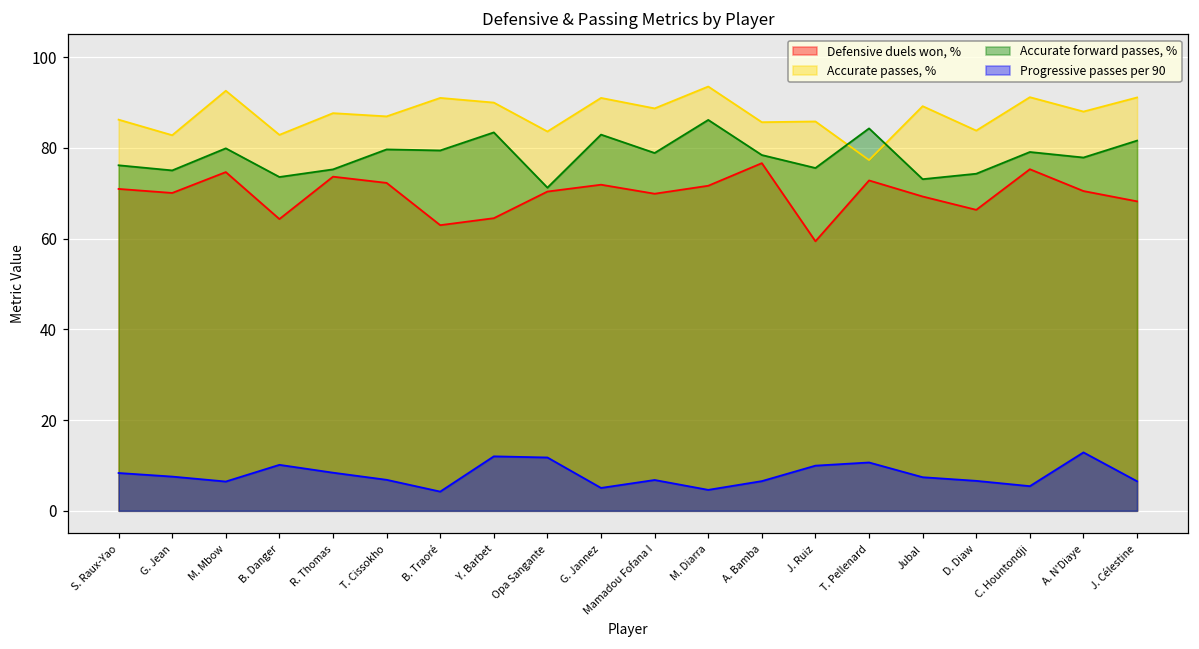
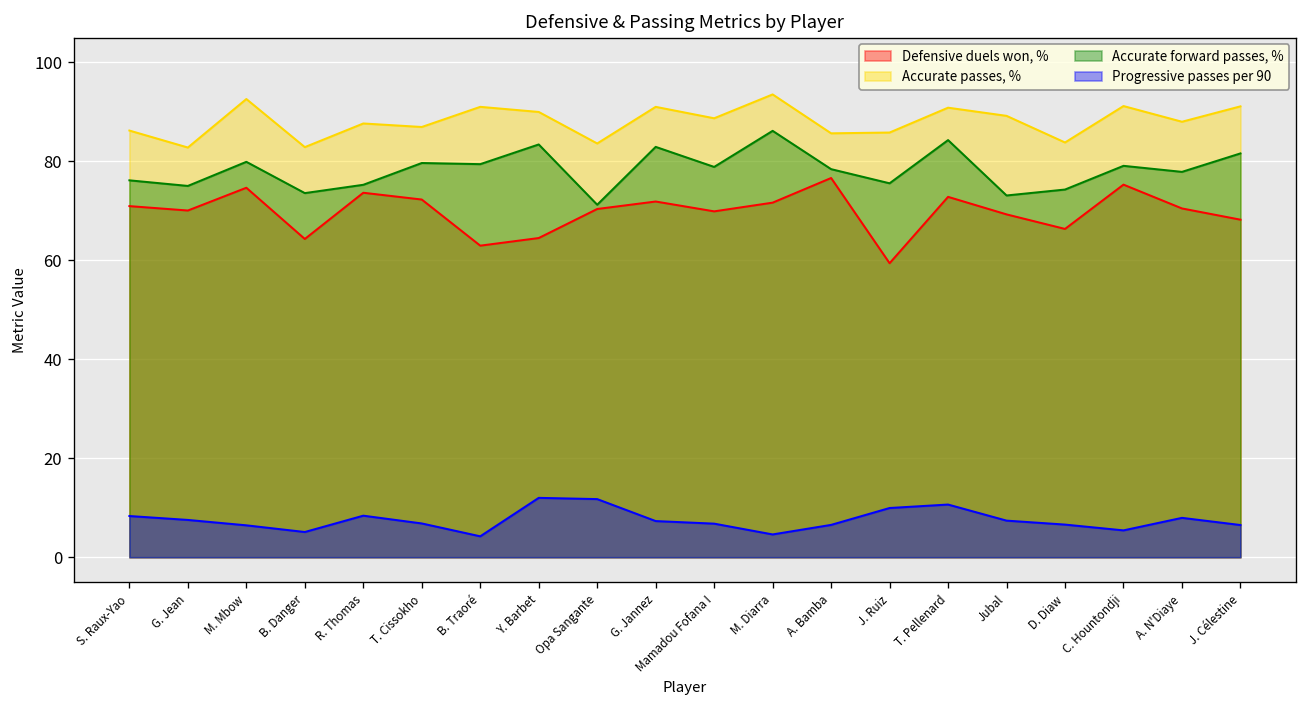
Progressive passes per 90, B. Danger: 10 -> 5
Progressive passes per 90, G. Jannez: 5 -> 7
Accurate passes, %, T. Pellenard: 77 -> 91
Progressive passes per 90, A. N'Diaye: 13 -> 8
